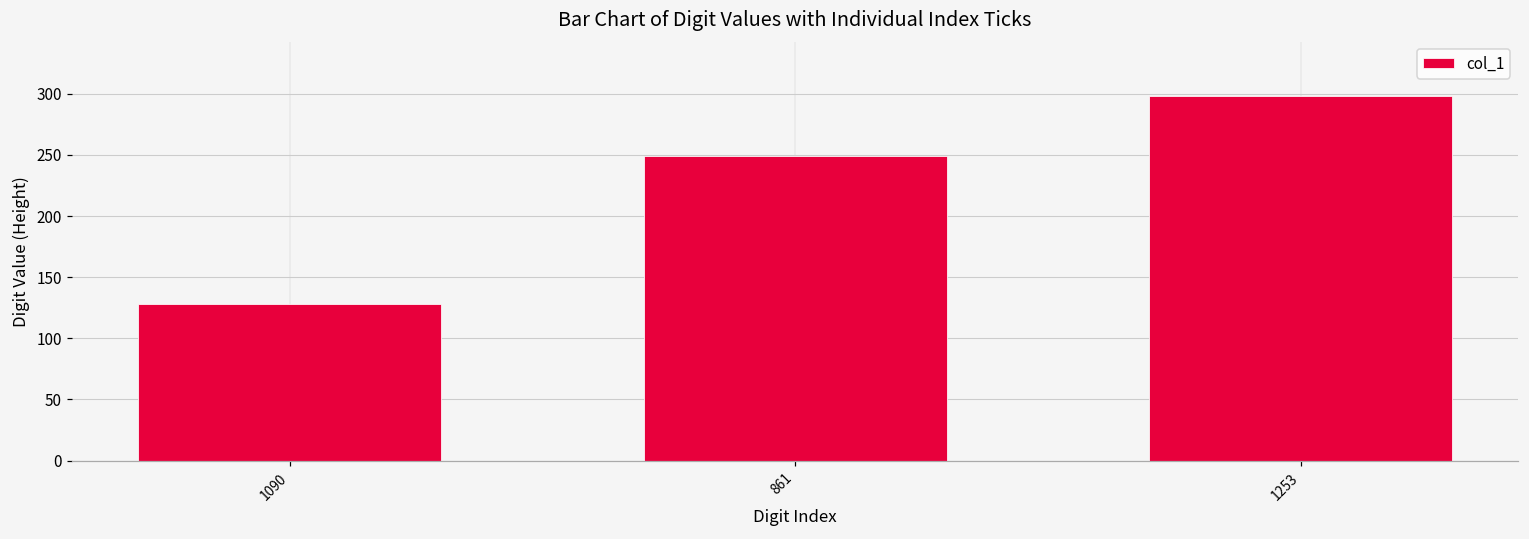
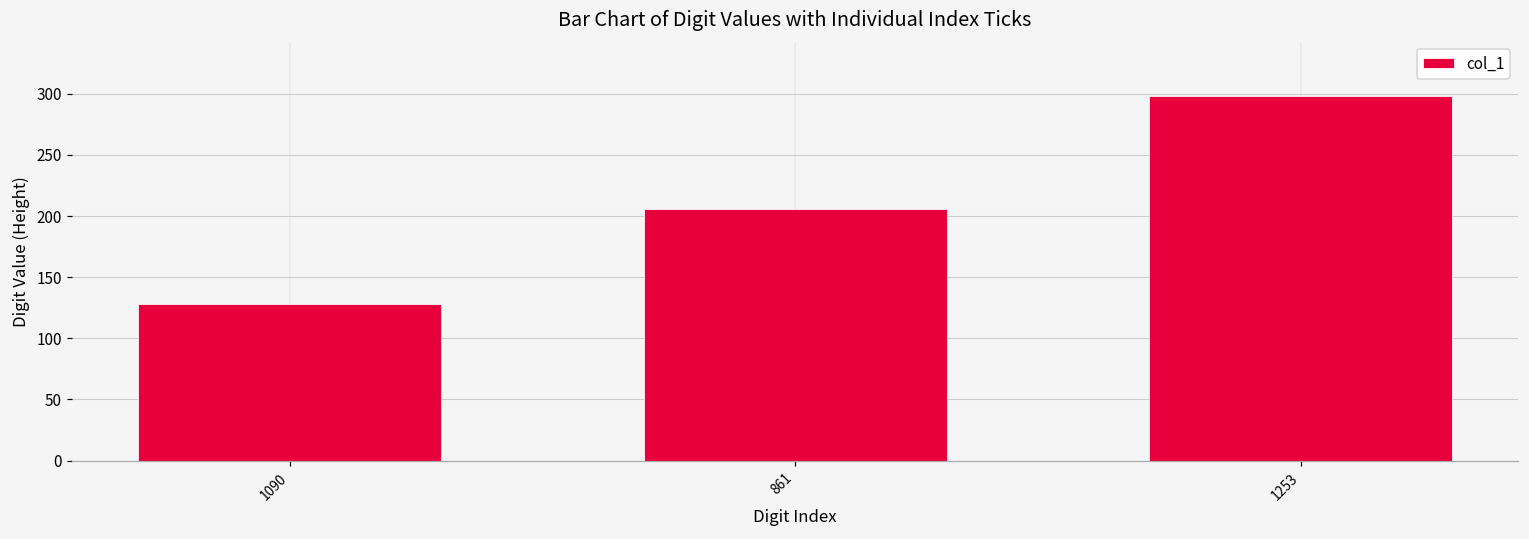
861: 249 -> 206
